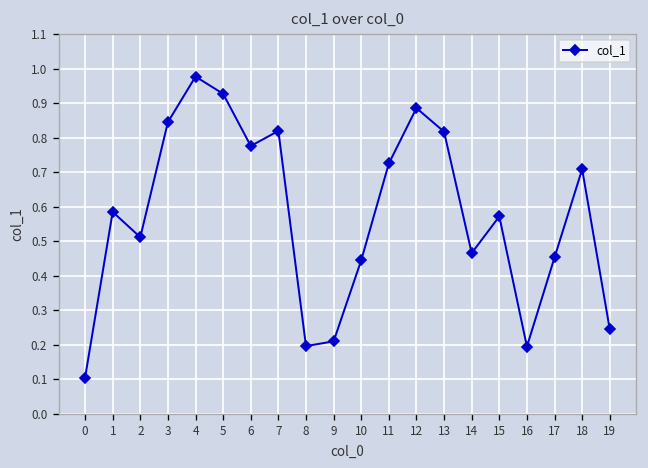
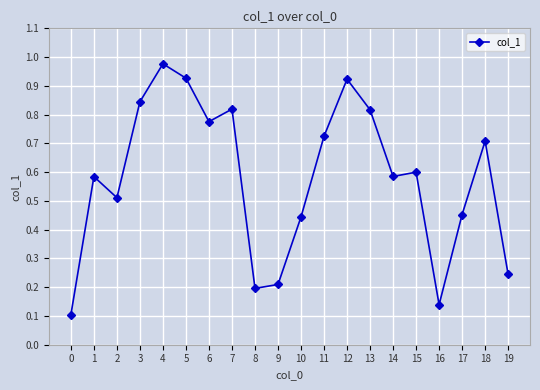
12: 0.89 -> 0.92
14: 0.47 -> 0.58
15: 0.57 -> 0.60
16: 0.19 -> 0.14
